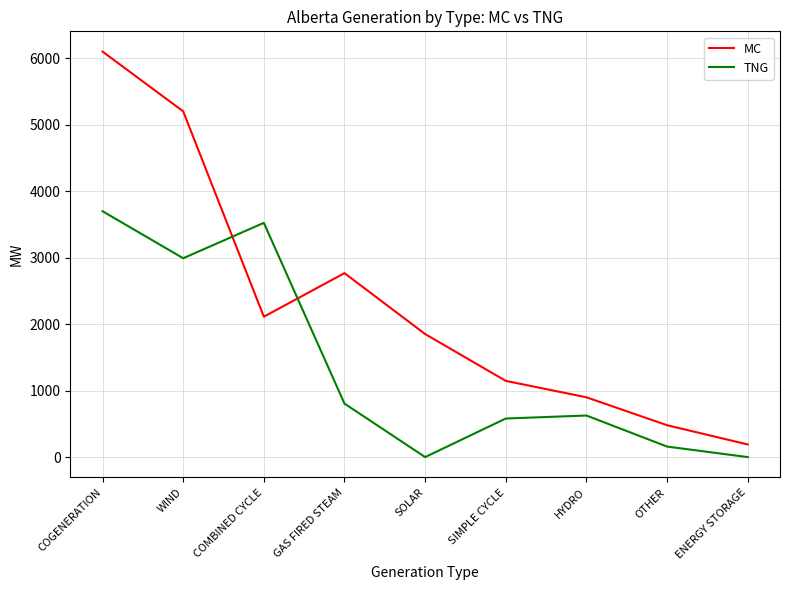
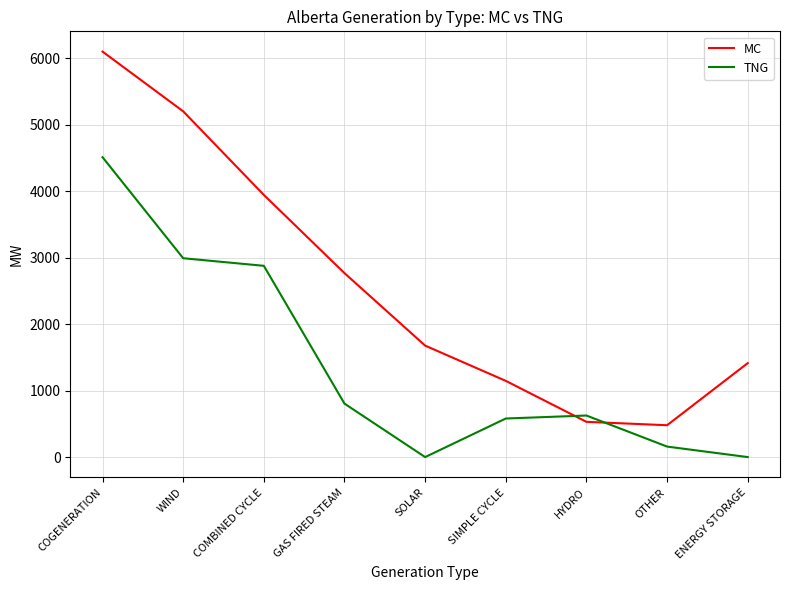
TNG, COGENERATION: 3700 -> 4500
MC, COMBINED CYCLE: 2100 -> 3900
TNG, COMBINED CYCLE: 3500 -> 2900
MC, SOLAR: 1900 -> 1700
MC, HYDRO: 900 -> 500
MC, ENERGY STORAGE: 200 -> 1400
